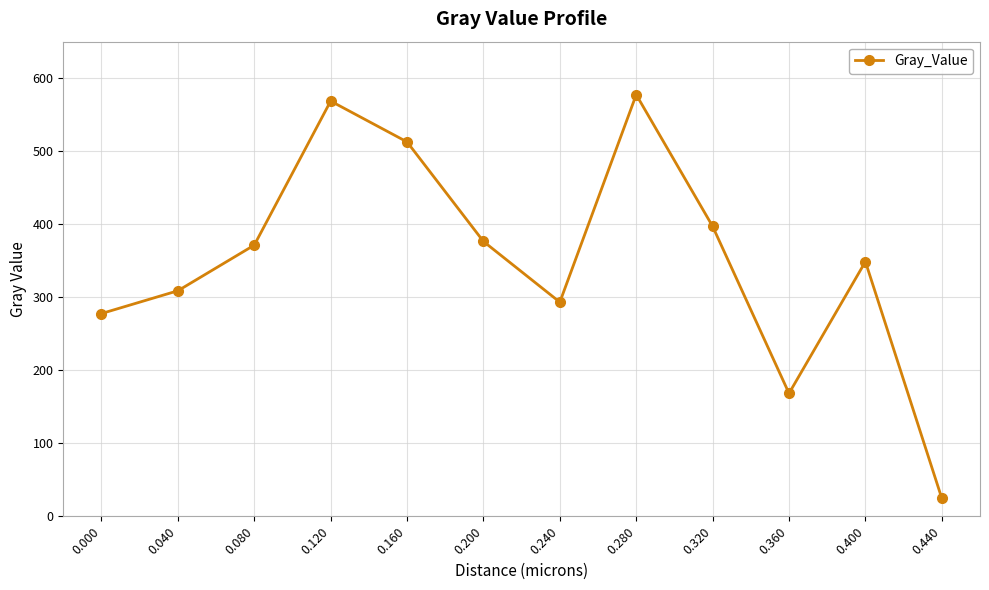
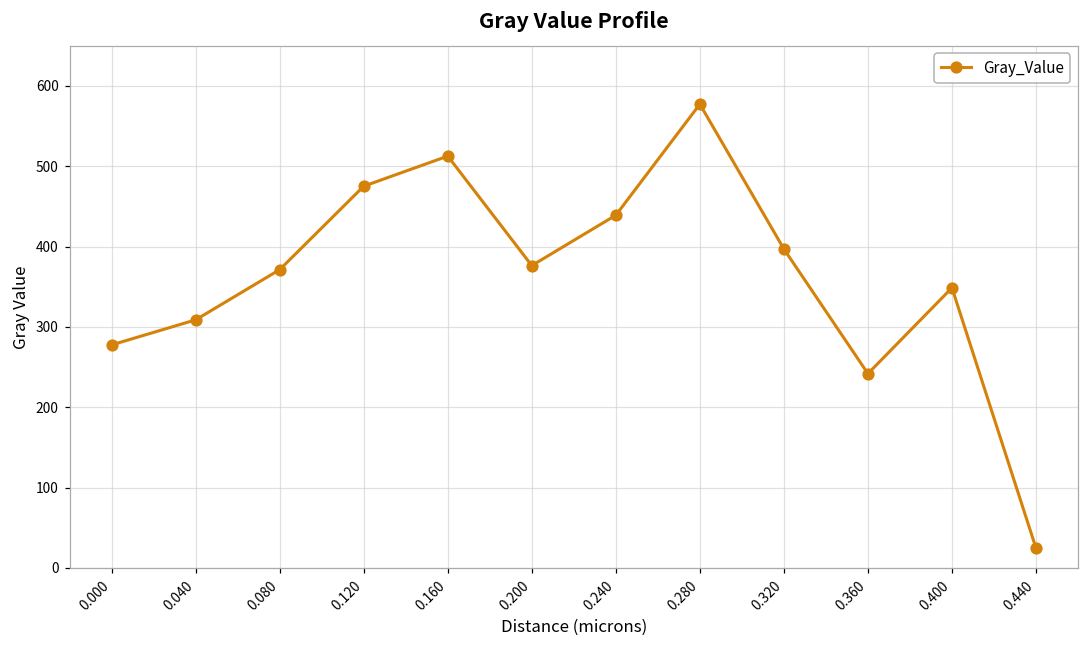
0.120: 570 -> 480
0.240: 290 -> 440
0.360: 170 -> 240
